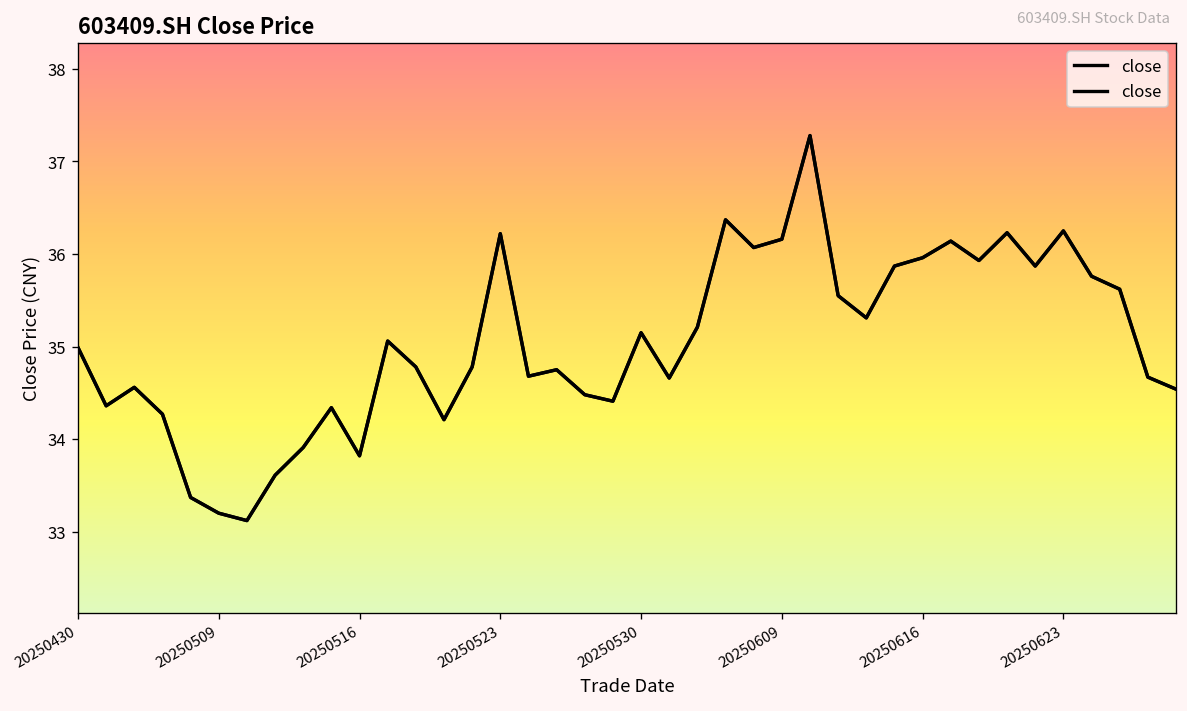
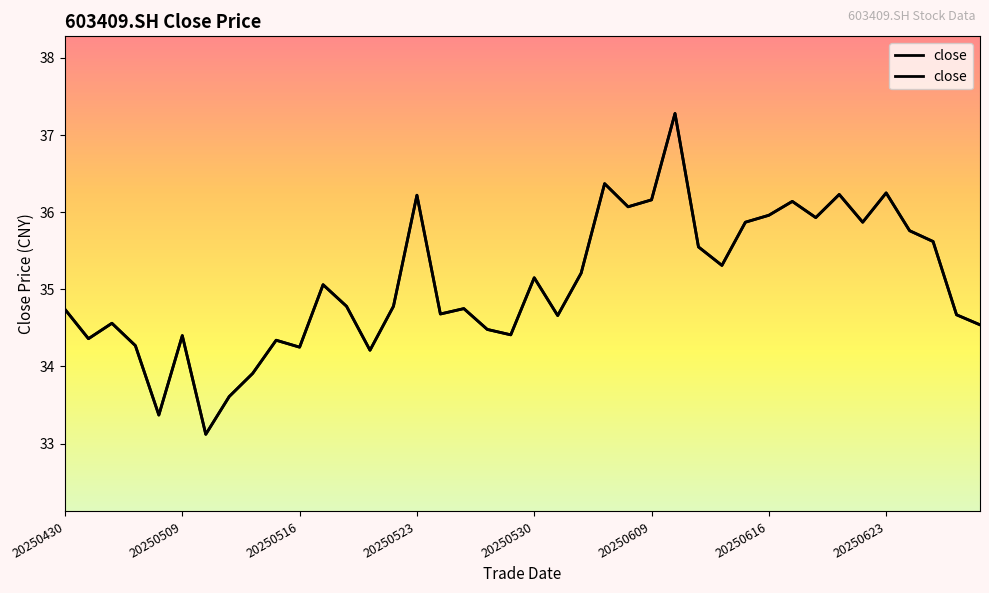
20250430: 35.0 -> 34.7
20250509: 33.2 -> 34.4
20250516: 33.8 -> 34.3
